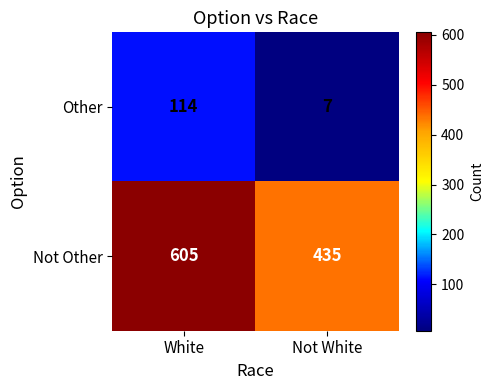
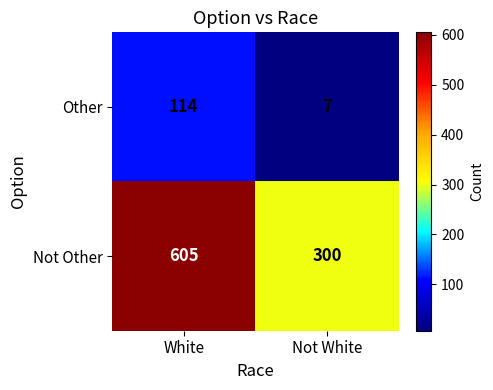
Not Other, Not White: 435 -> 300
